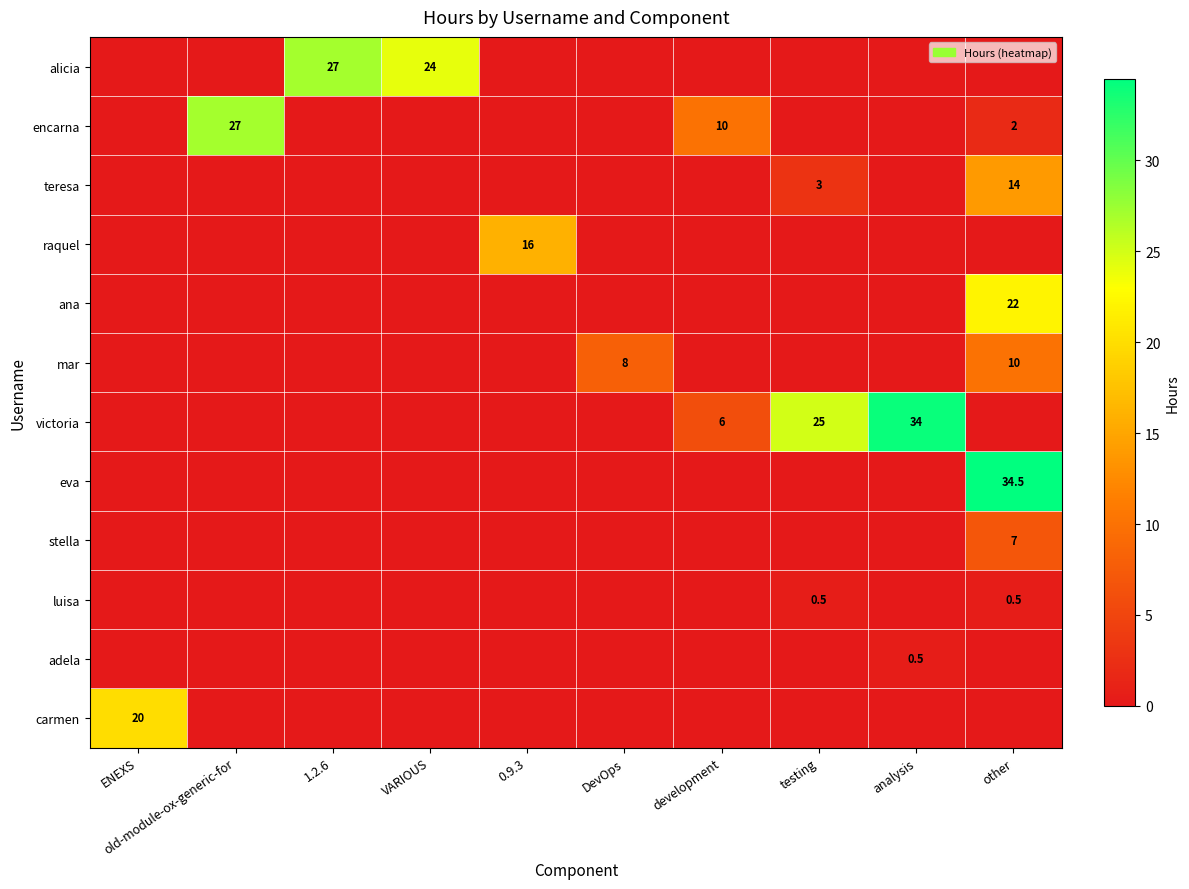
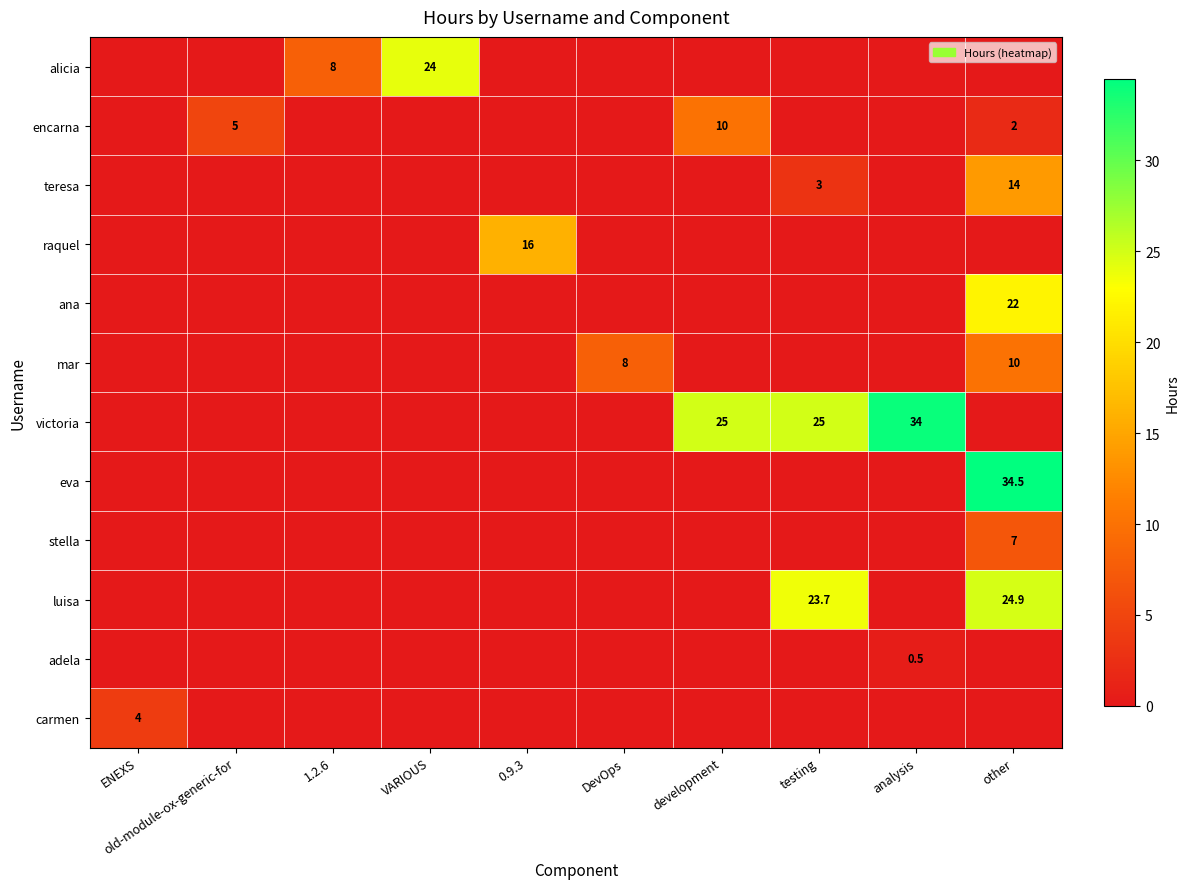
alicia, 1.2.6: 27 -> 8
encarna, old-module-ox-generic-for: 27 -> 5
victoria, development: 6 -> 25
luisa, testing: 0.5 -> 23.7
luisa, other: 0.5 -> 24.9
carmen, ENEXS: 20 -> 4
